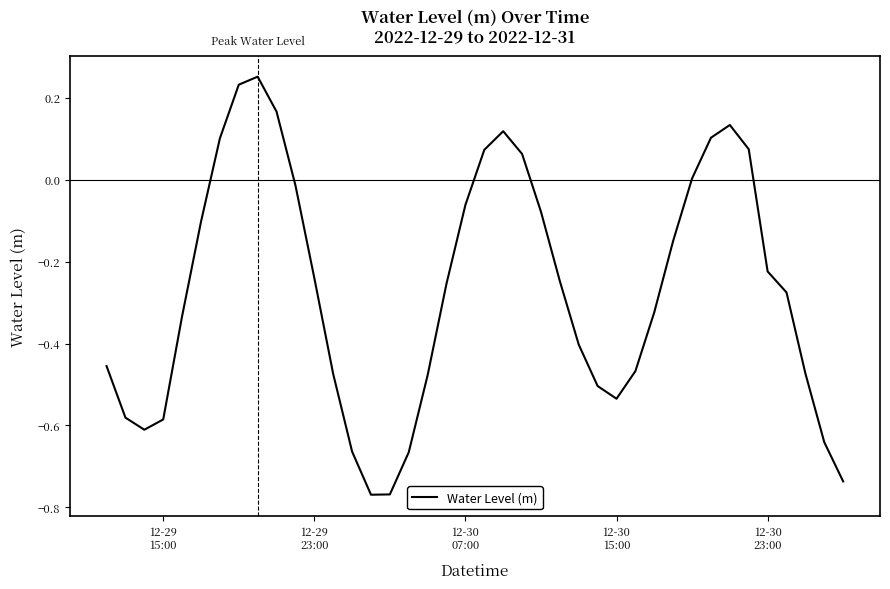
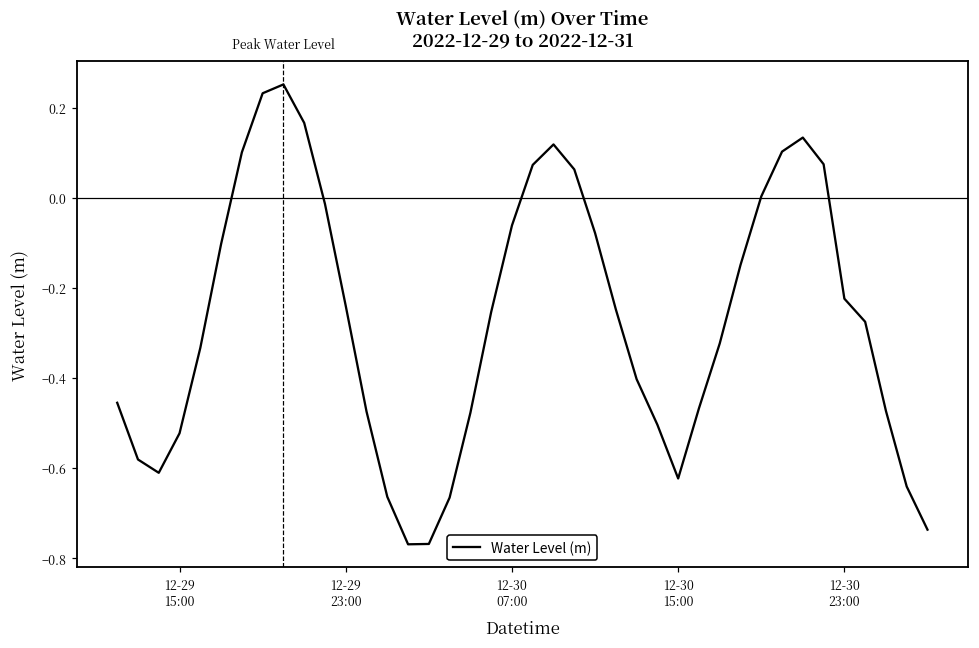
12-29 15:00: -0.59 -> -0.52
12-30 15:00: -0.53 -> -0.62
